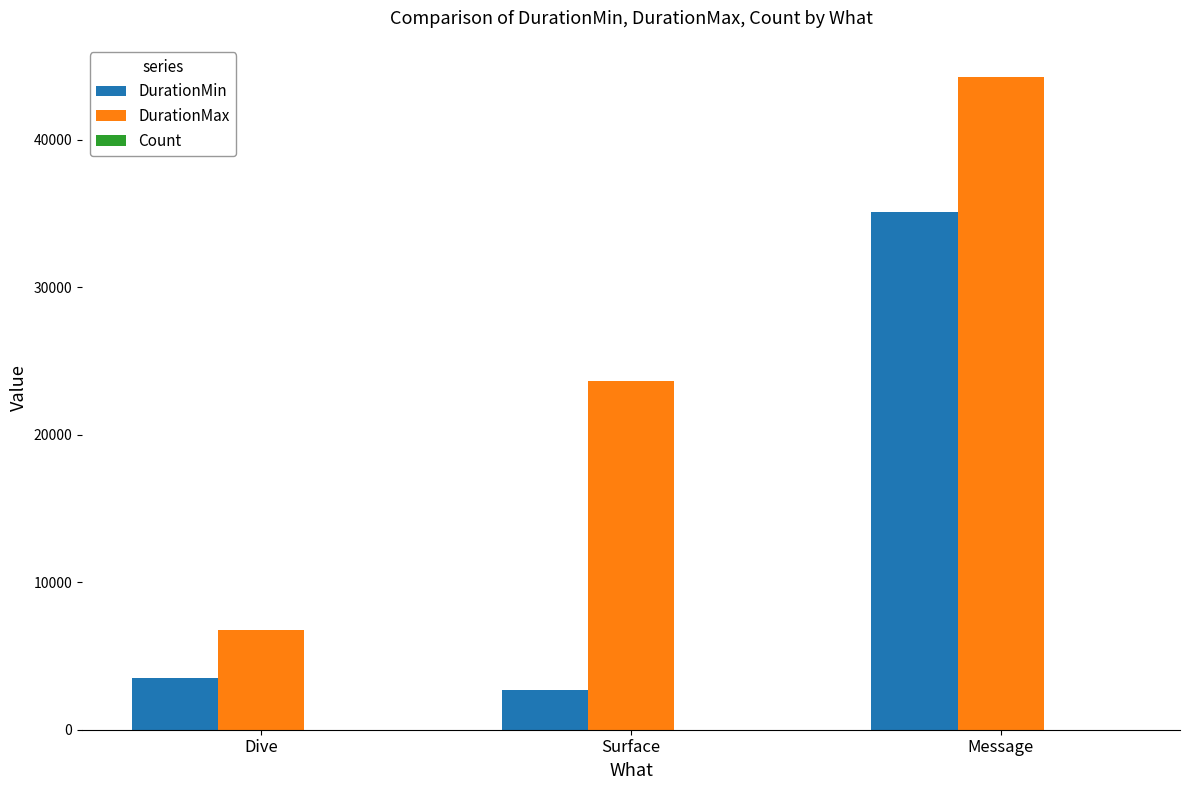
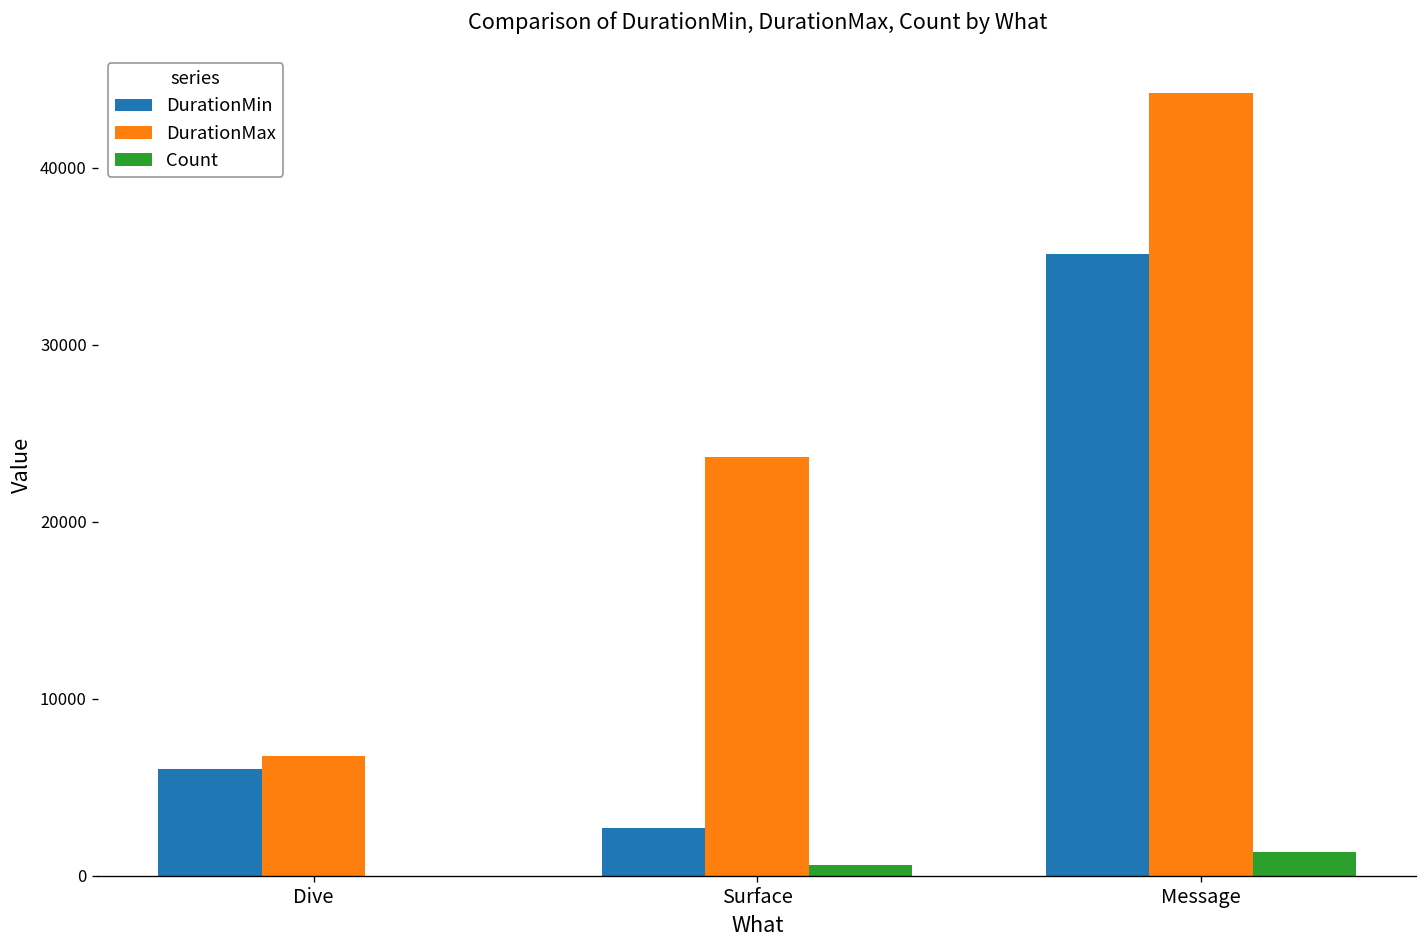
DurationMin, Dive: 3500 -> 6000
Count, Surface: 0 -> 600
Count, Message: 0 -> 1300
